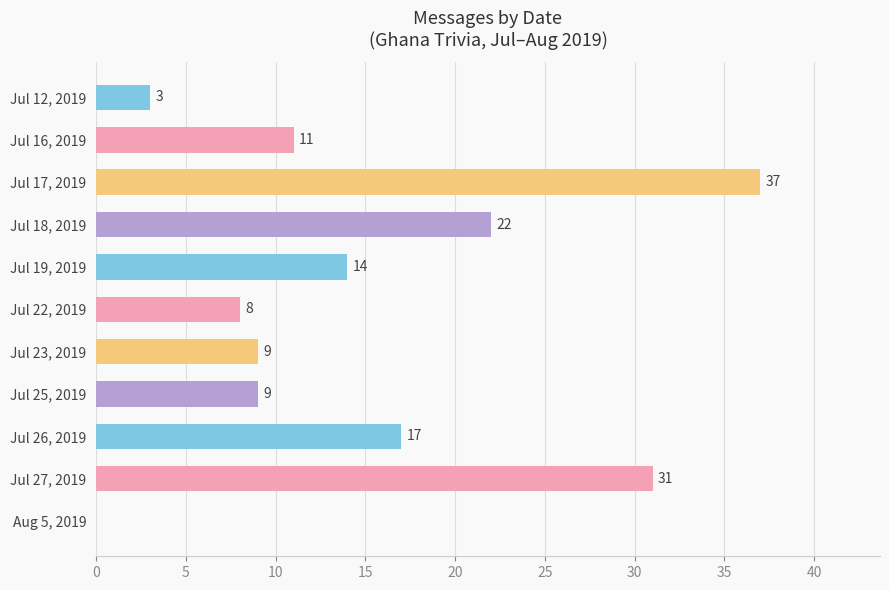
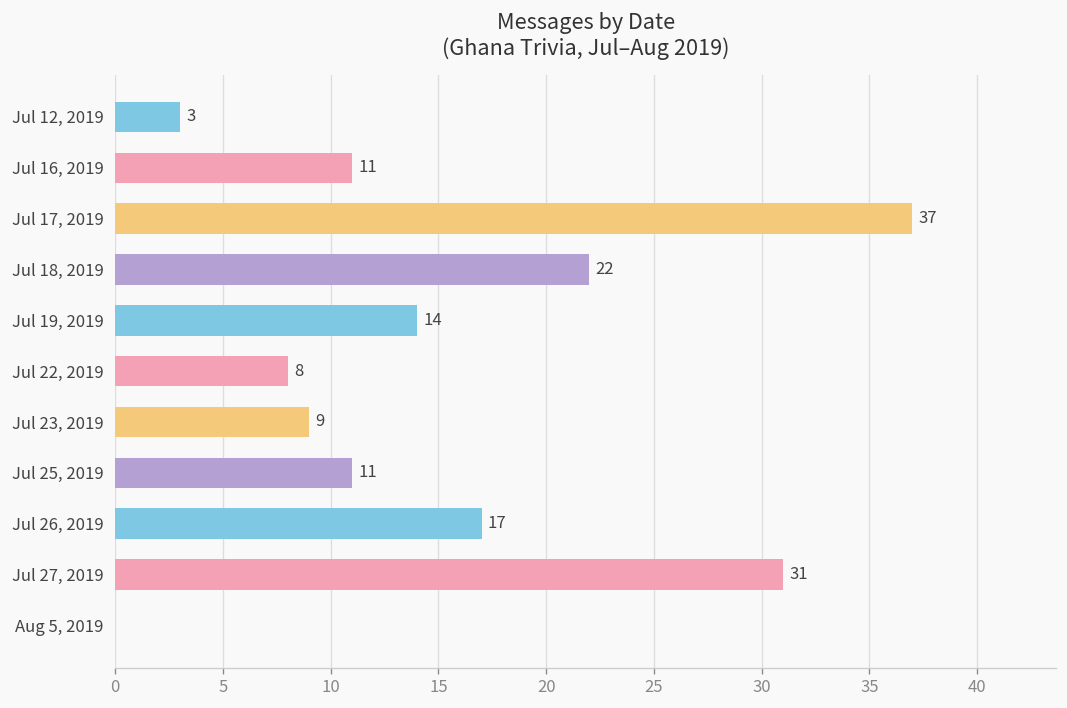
Jul 25, 2019: 9 -> 11
